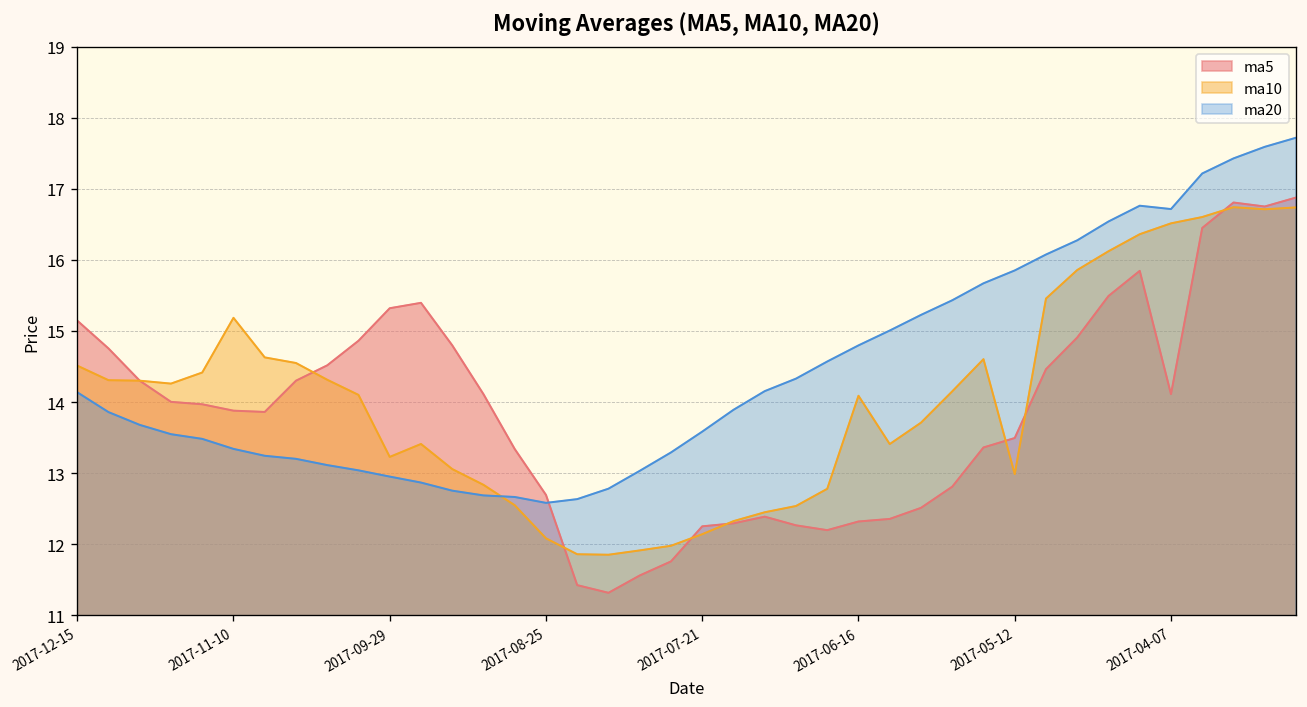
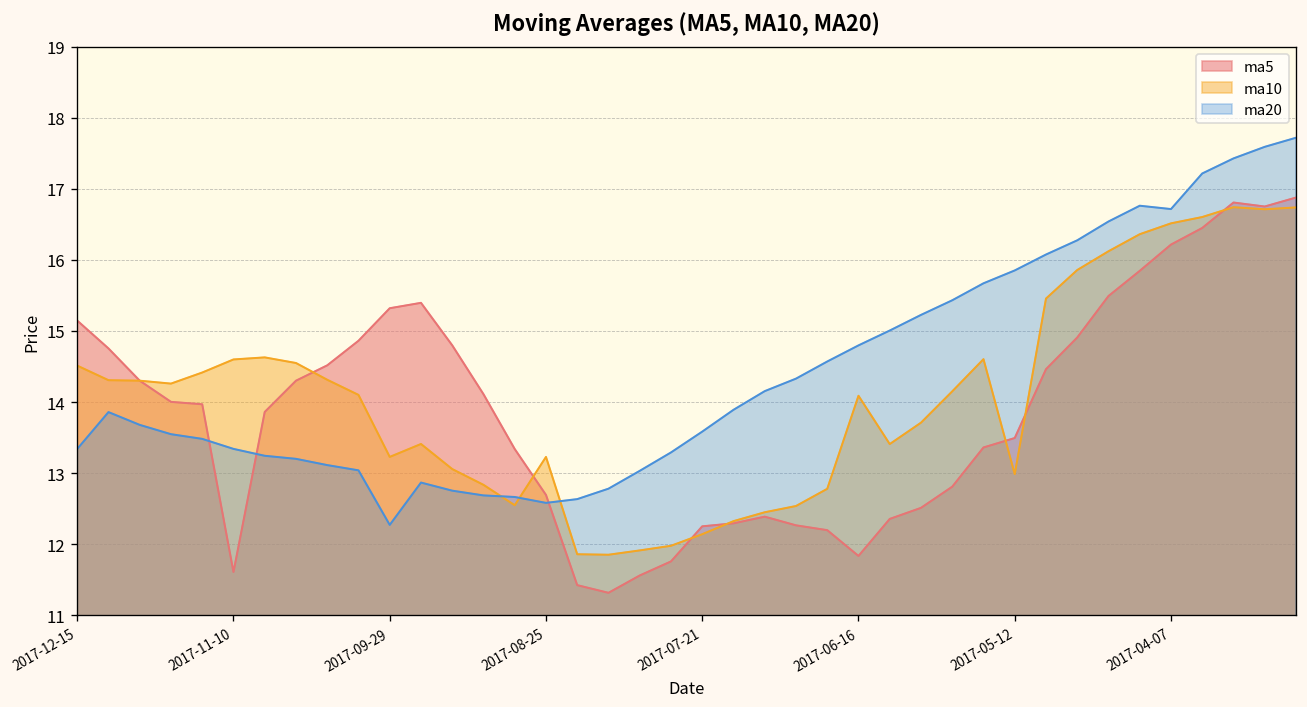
ma20, 2017-12-15: 14.1 -> 13.3
ma5, 2017-11-10: 13.9 -> 11.6
ma10, 2017-11-10: 15.2 -> 14.6
ma20, 2017-09-29: 13.0 -> 12.3
ma10, 2017-08-25: 12.1 -> 13.2
ma5, 2017-06-16: 12.3 -> 11.8
ma5, 2017-04-07: 14.1 -> 16.2
